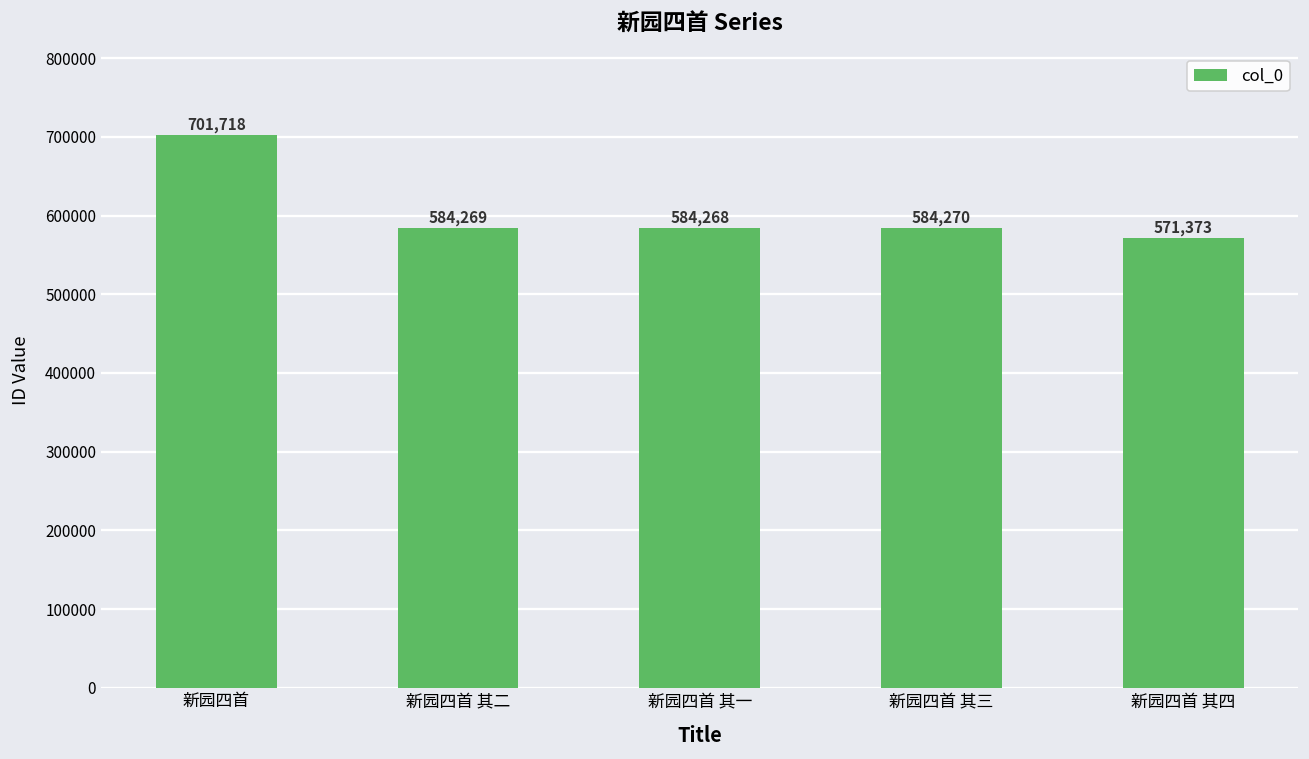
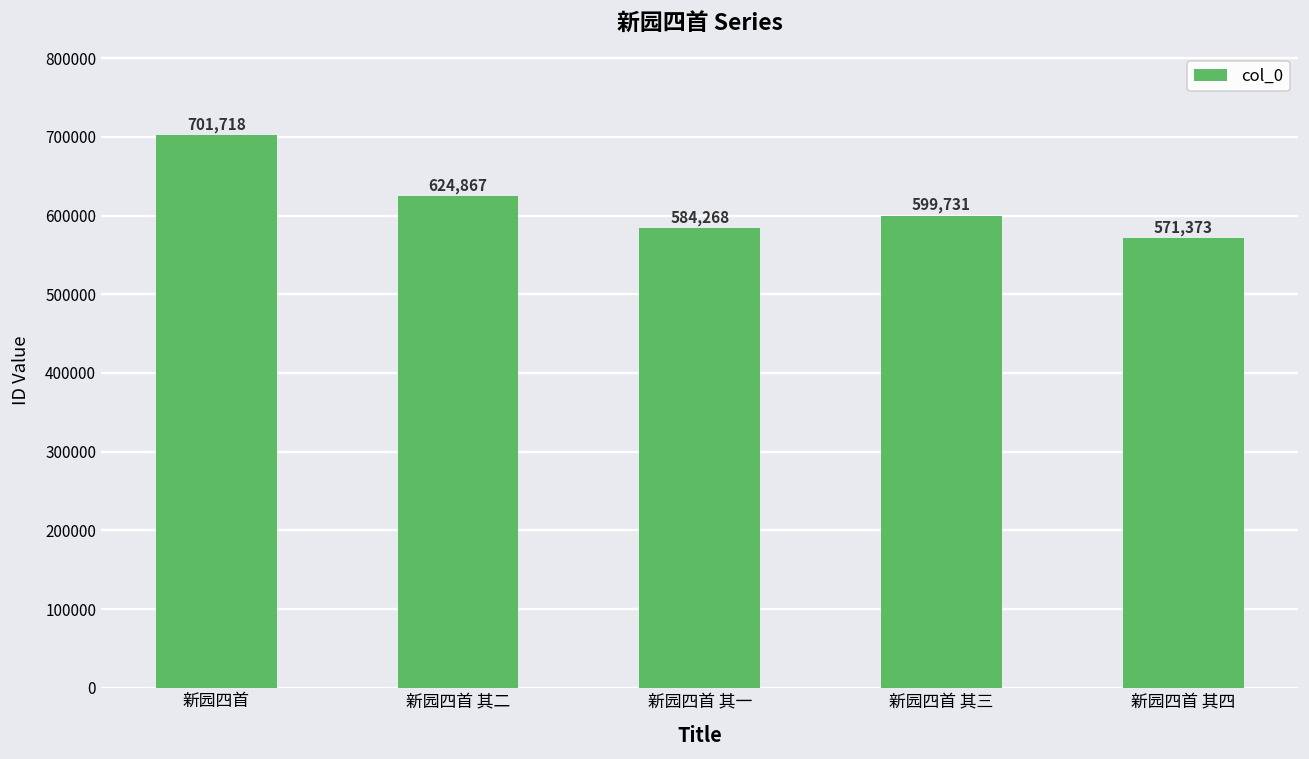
新园四首 其二: 584,269 -> 624,867
新园四首 其三: 584,270 -> 599,731
